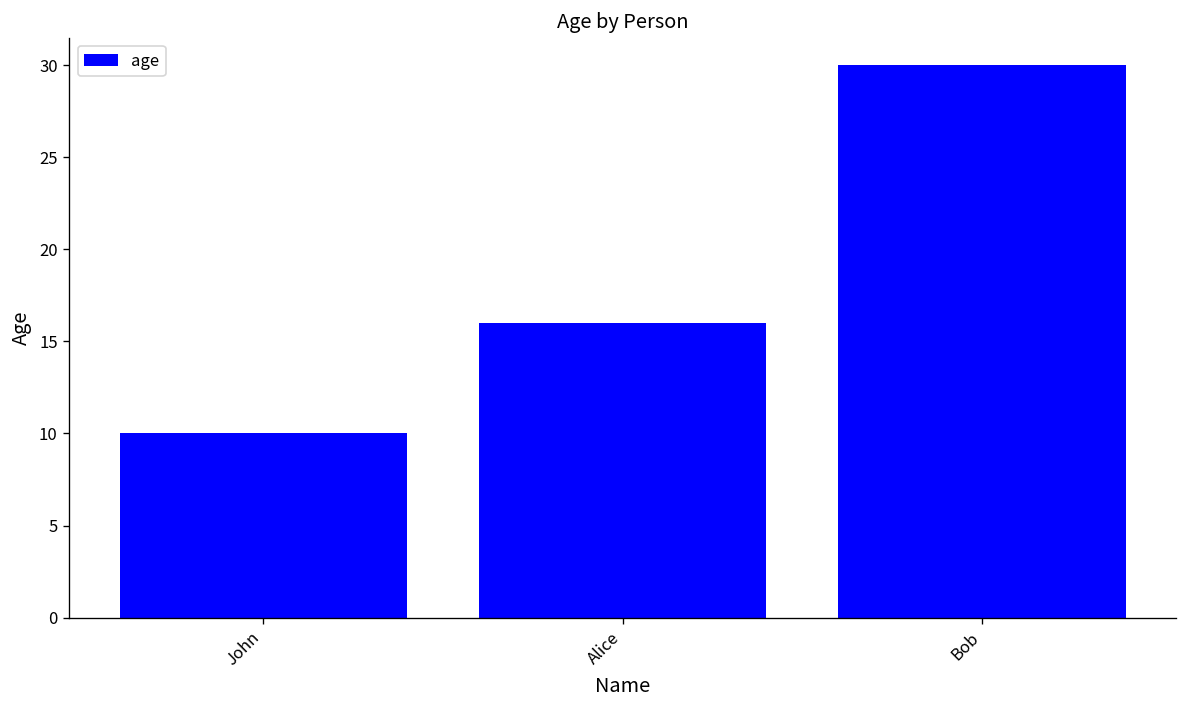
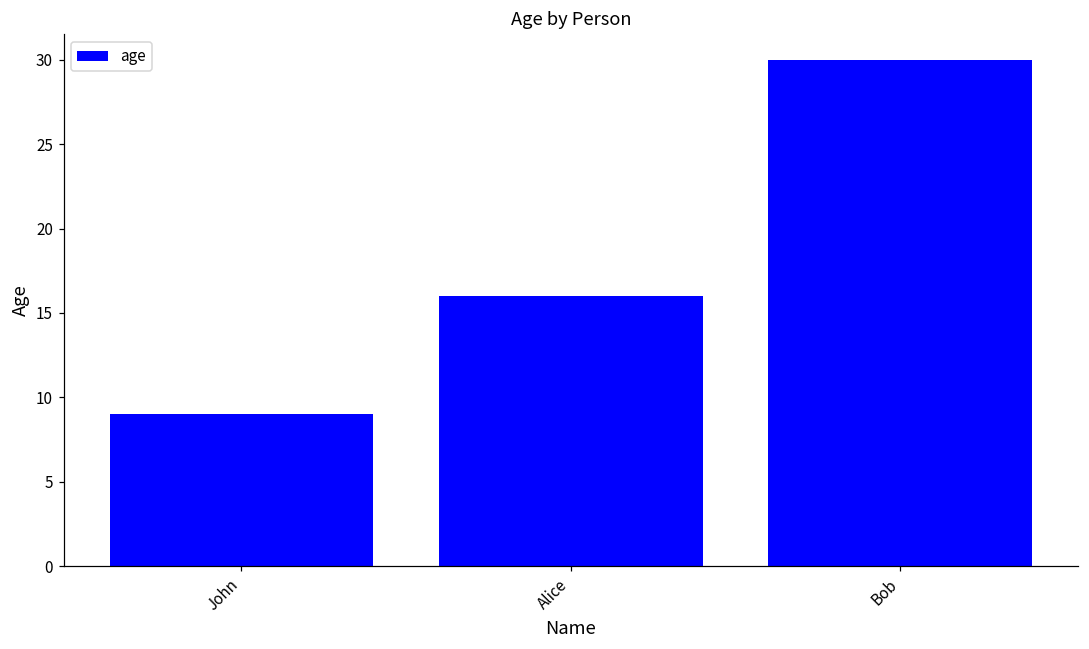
John: 10 -> 9
